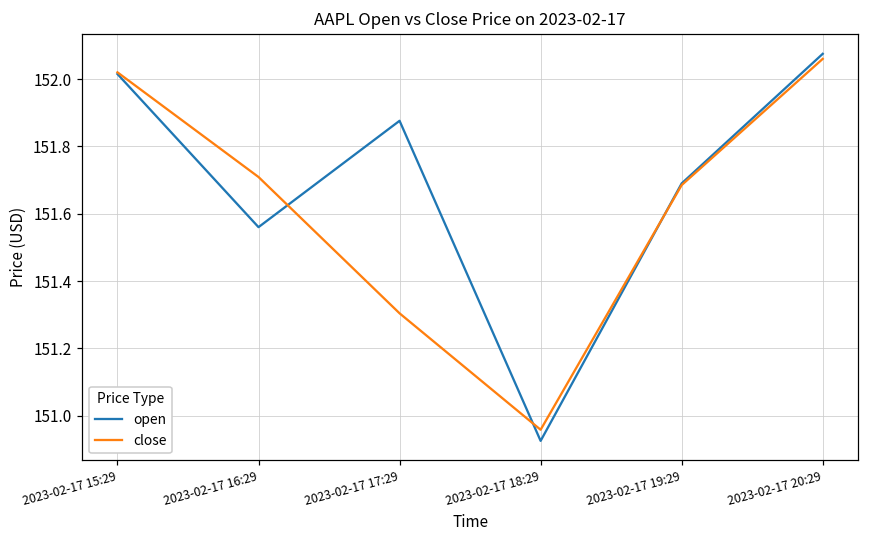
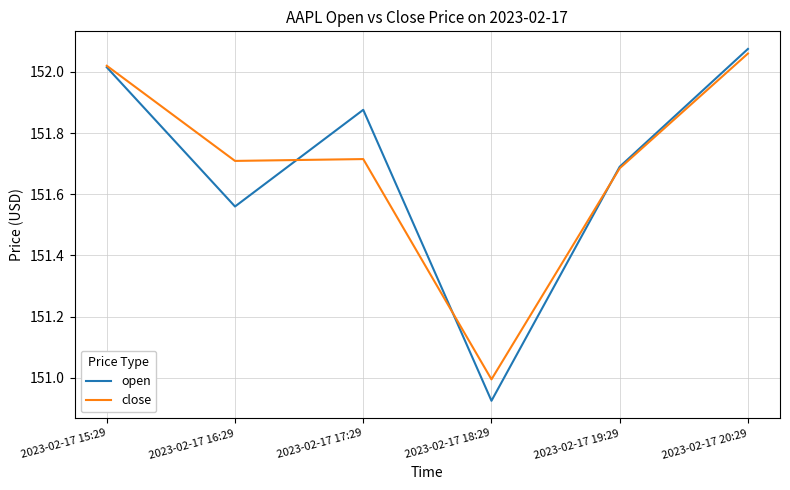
close, 2023-02-17 17:29: 151.30 -> 151.72
close, 2023-02-17 18:29: 150.96 -> 151.00
